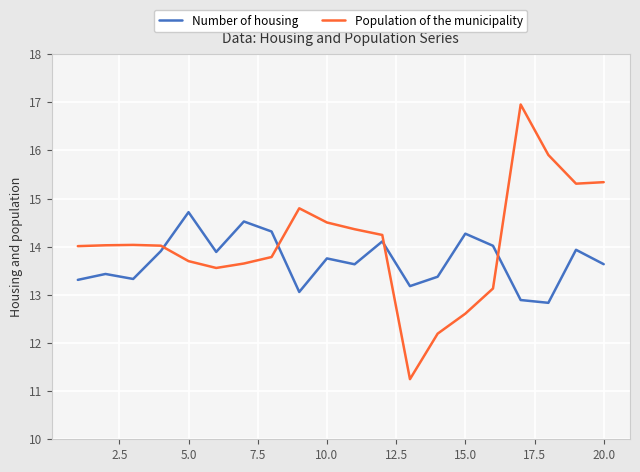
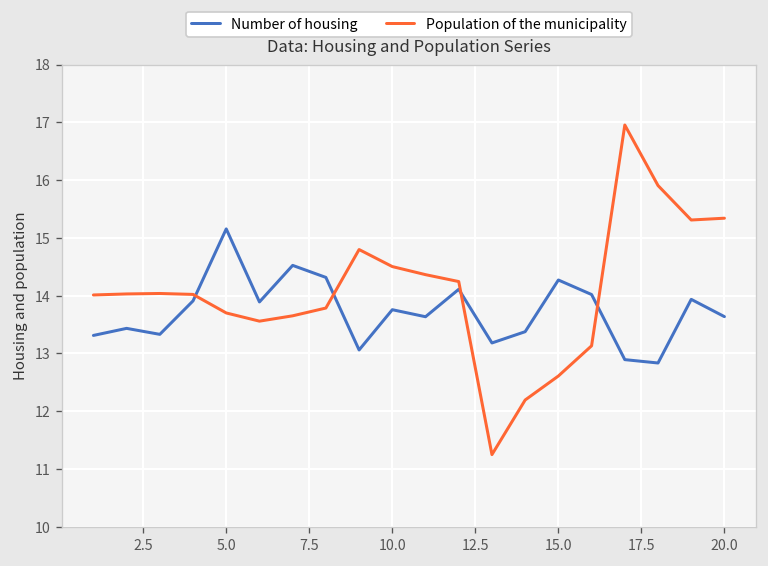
Number of housing, 5.0: 14.7 -> 15.2
